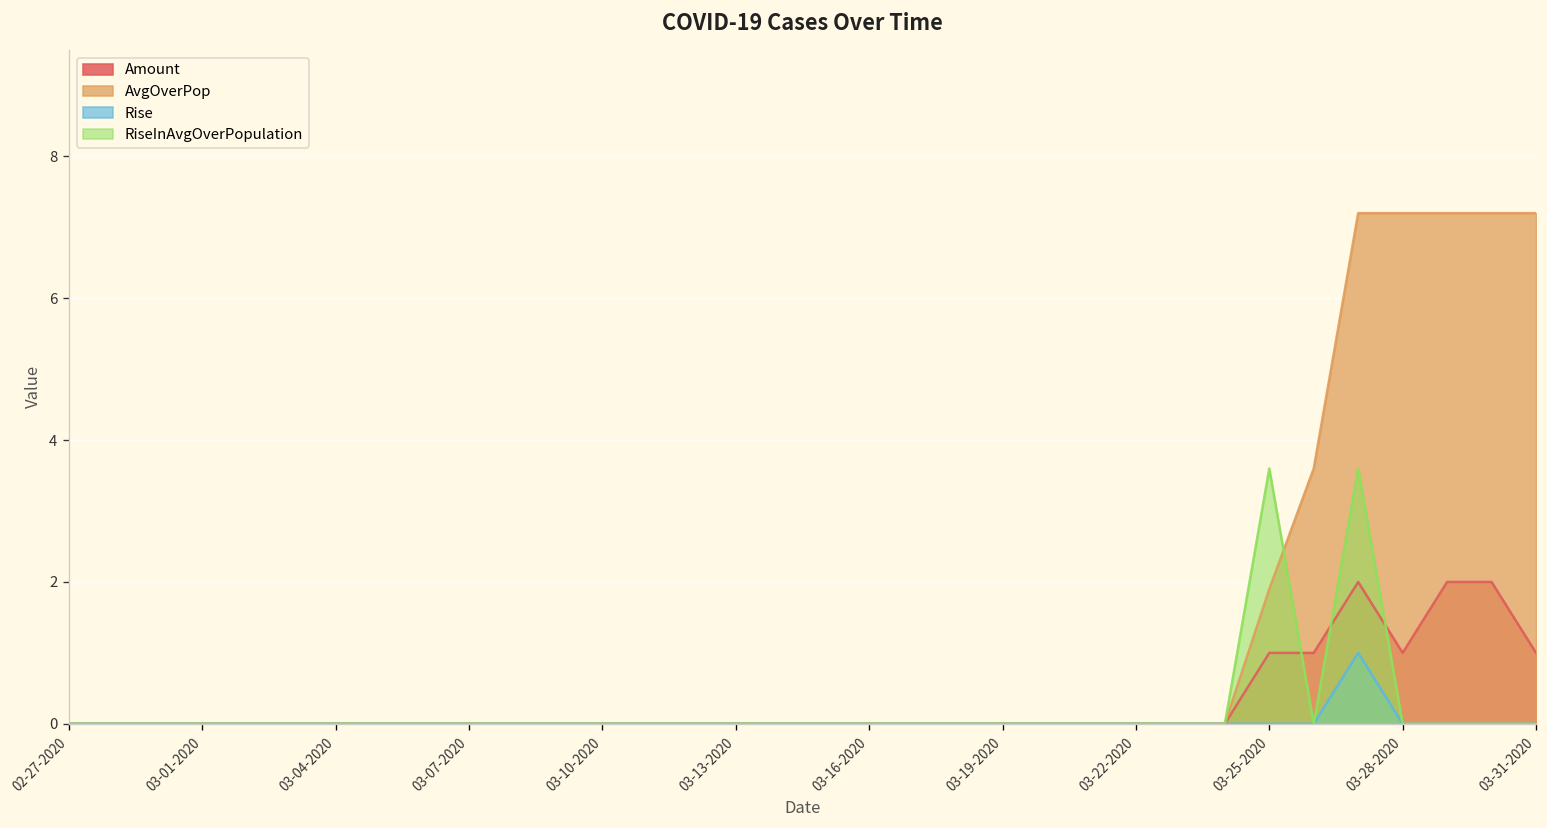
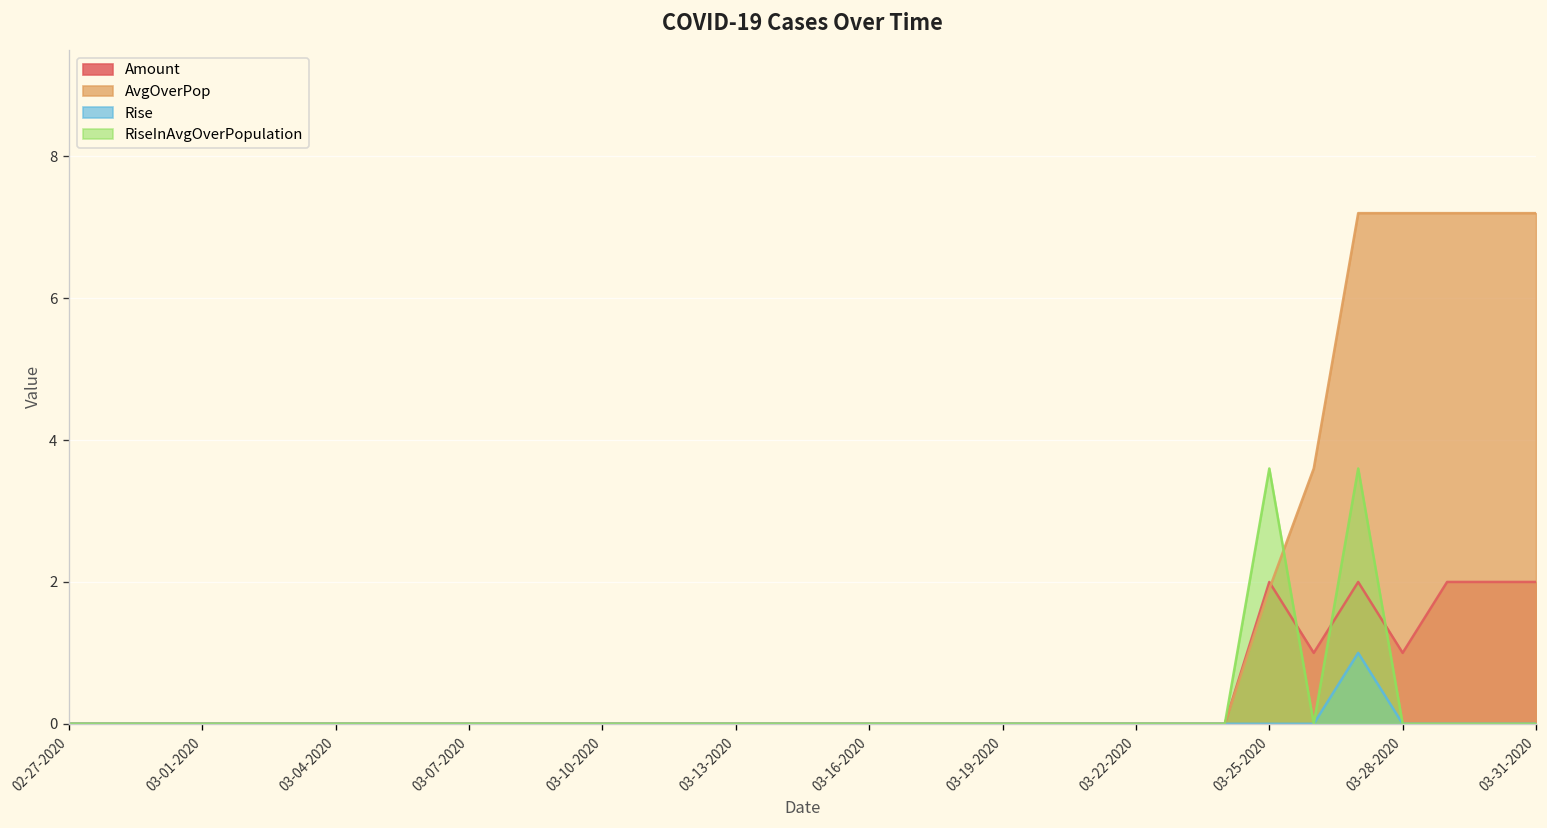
Amount, 03-25-2020: 1 -> 2
Amount, 03-31-2020: 1 -> 2
